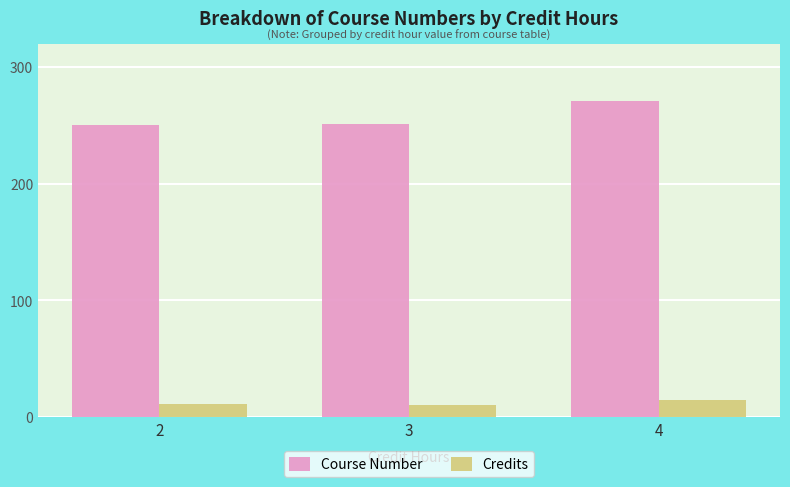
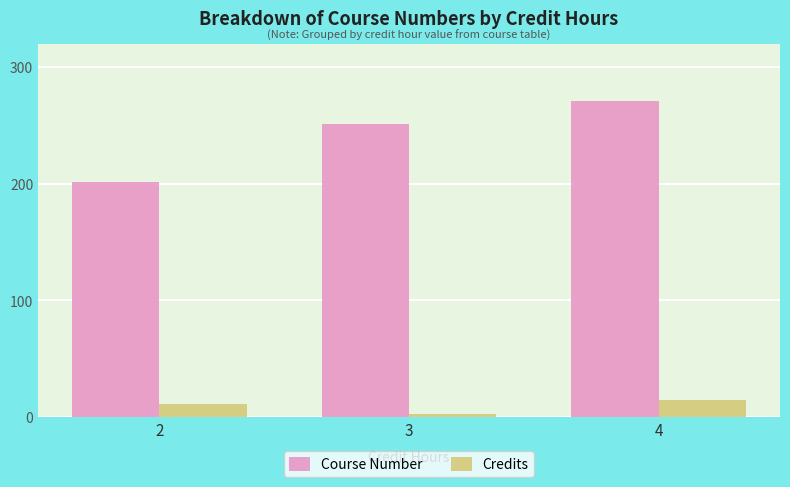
Course Number, 2: 250 -> 201
Credits, 3: 10 -> 2
